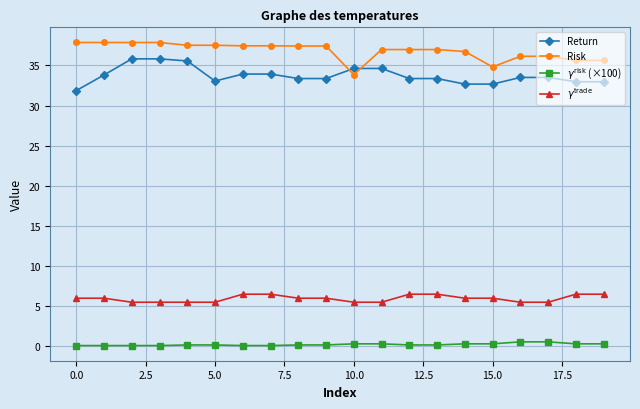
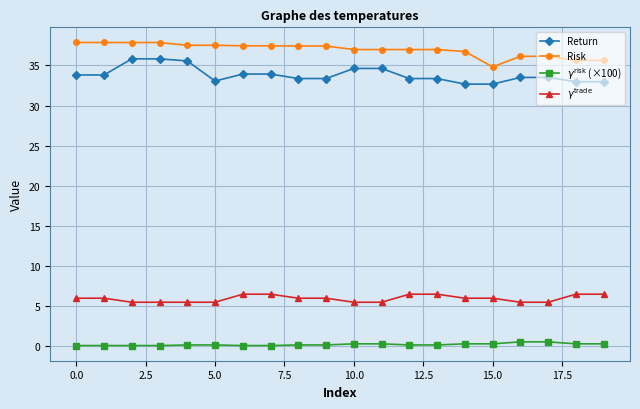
Return, 0.0: 32 -> 34
Risk, 10.0: 34 -> 37
